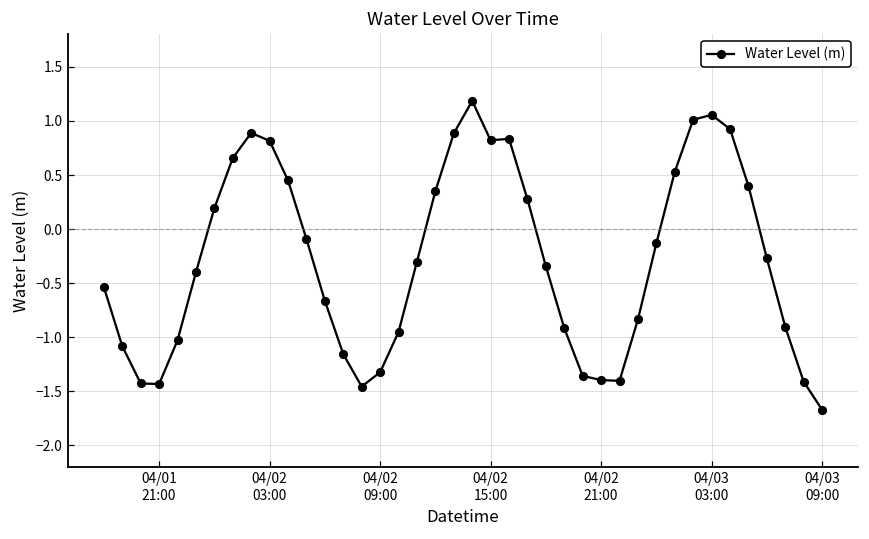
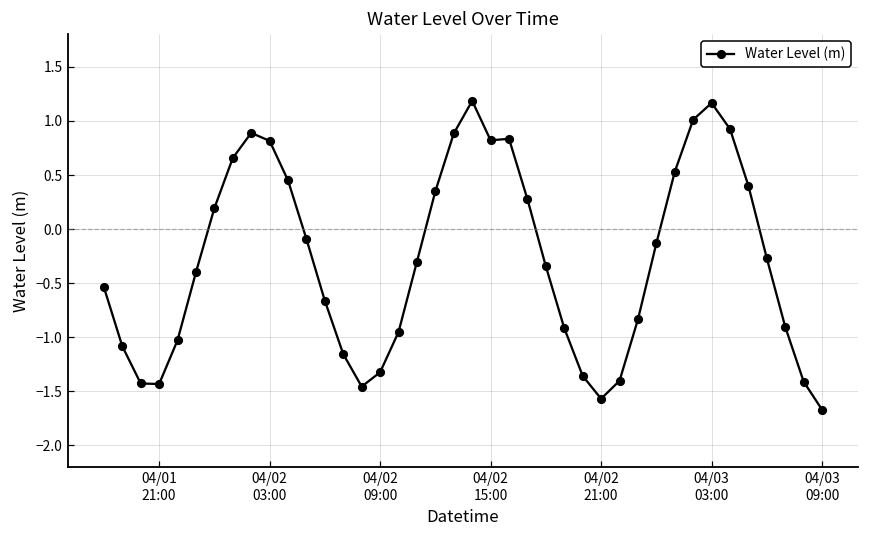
04/02 21:00: -1.4 -> -1.6
04/03 03:00: 1.1 -> 1.2
